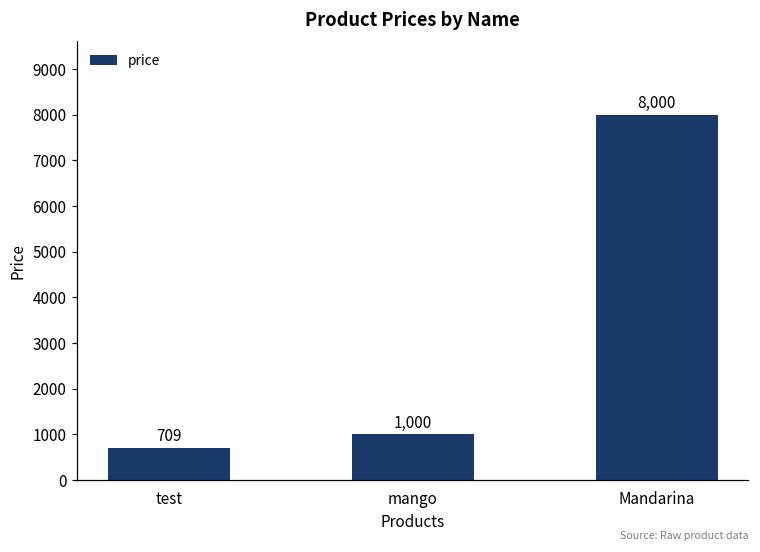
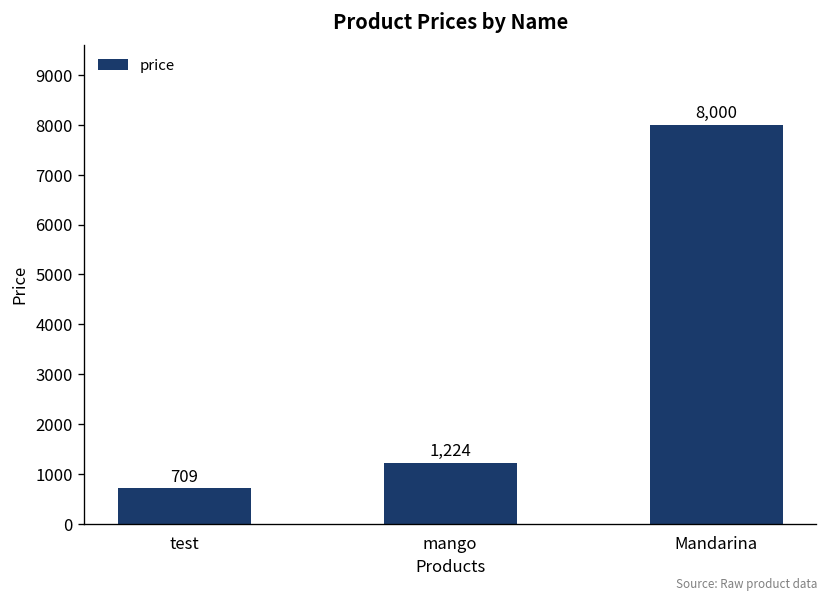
mango: 1,000 -> 1,224
